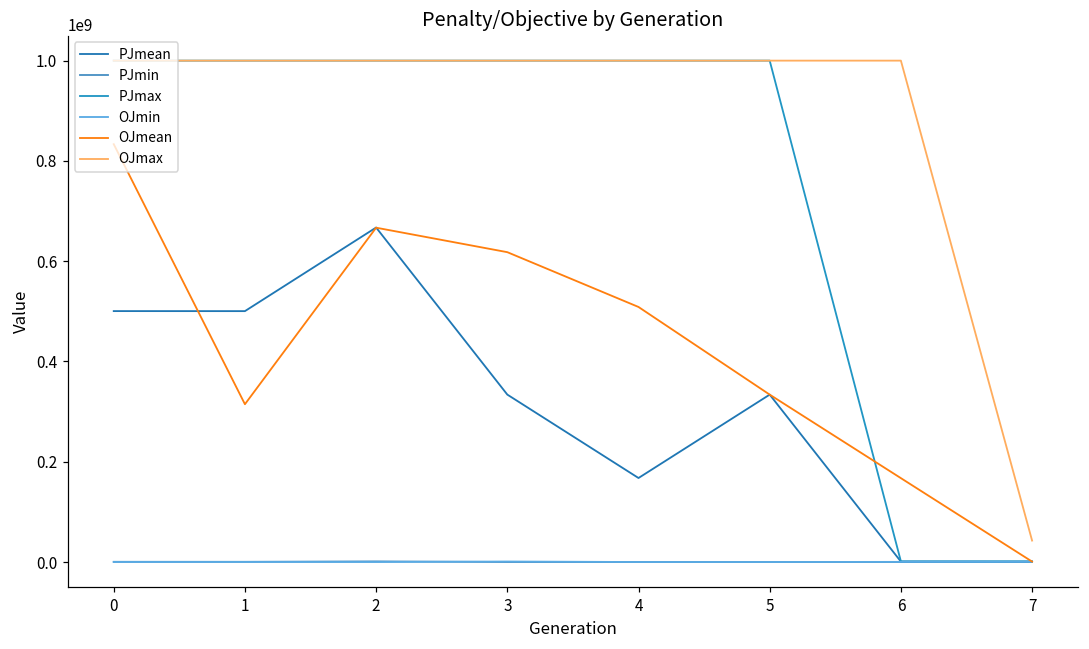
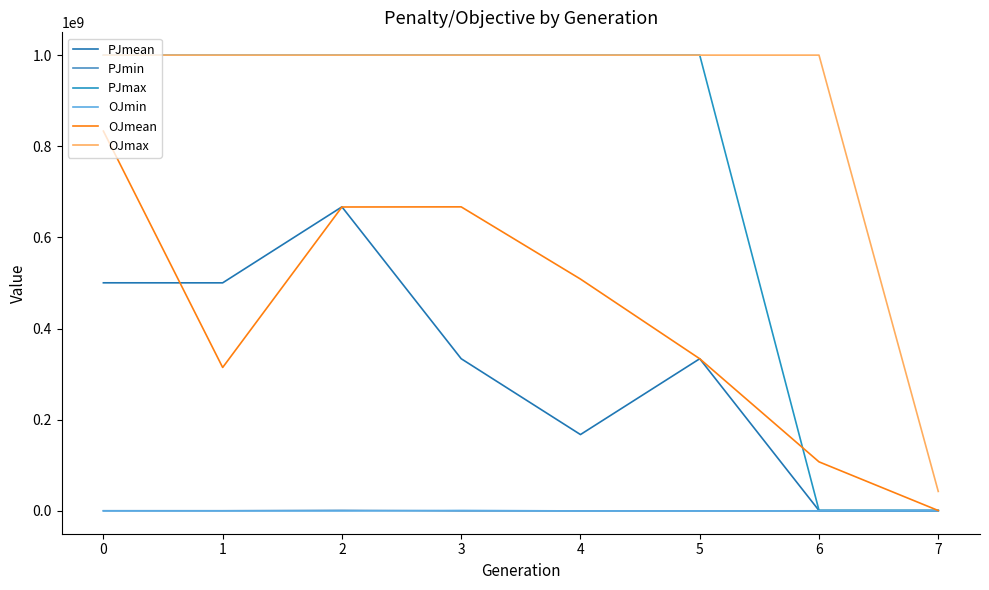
OJmean, 3: 620000000 -> 670000000
OJmean, 6: 170000000 -> 110000000
